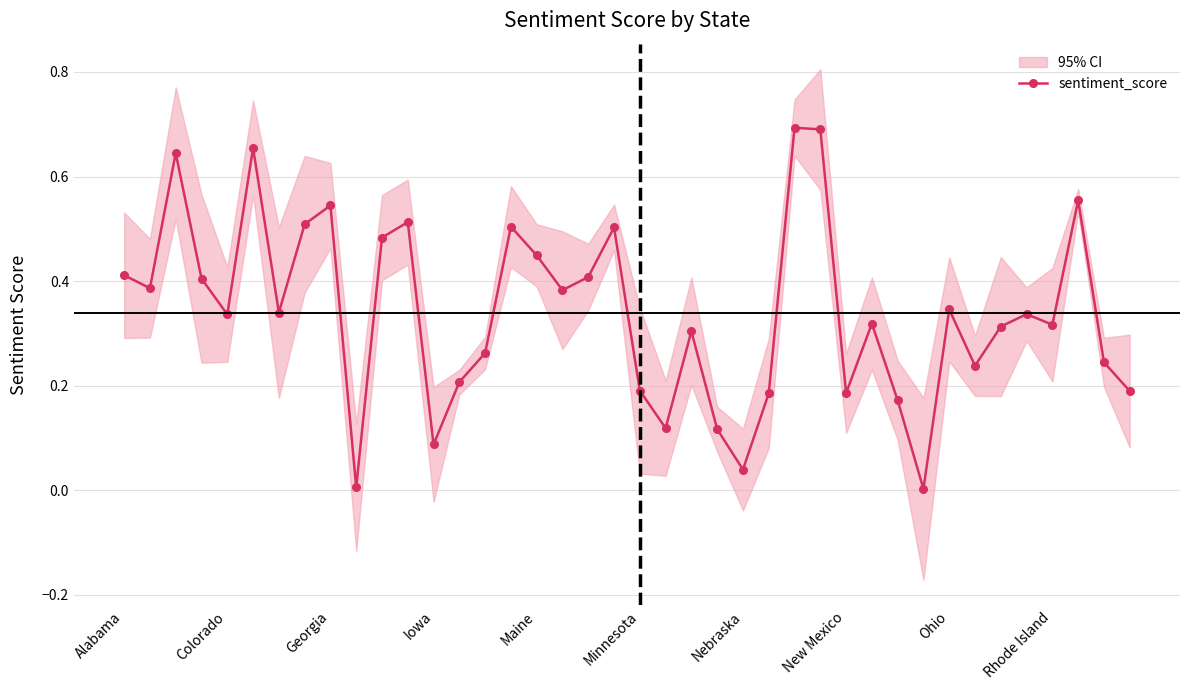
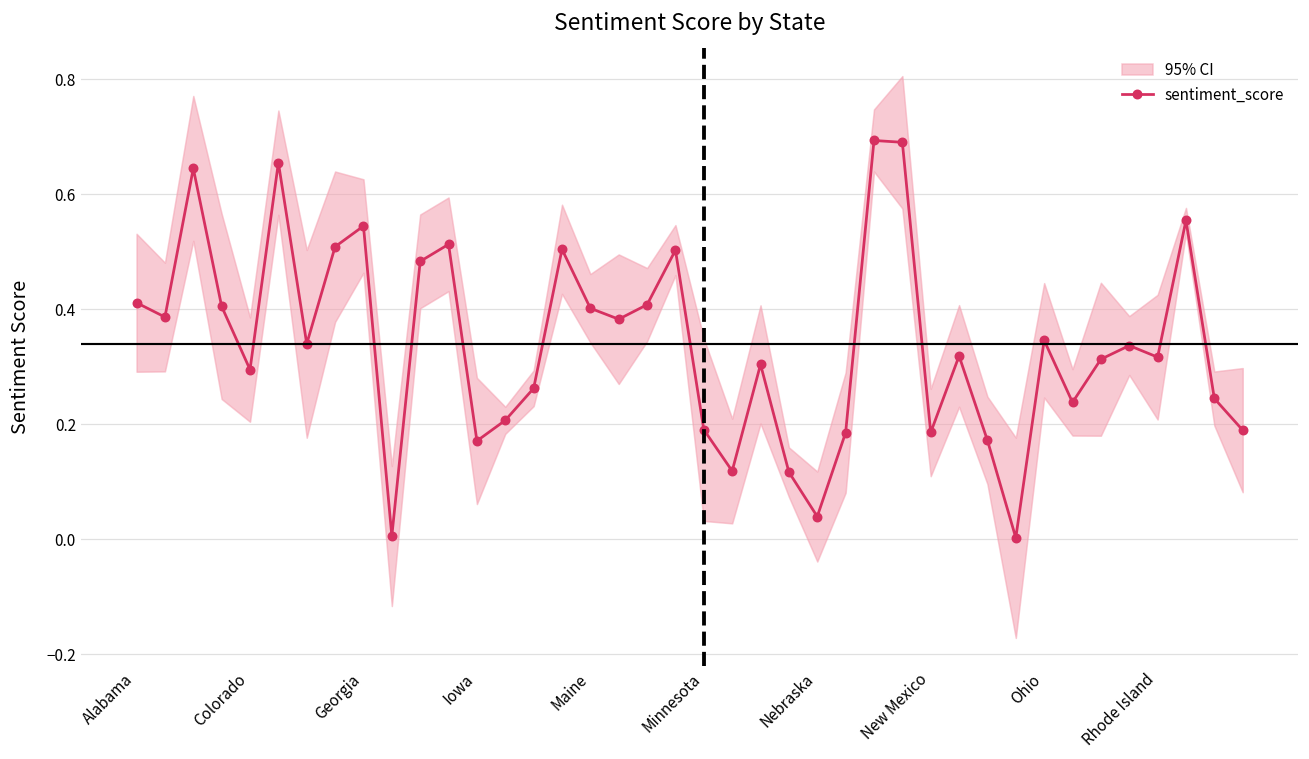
sentiment_score, Colorado: 0.34 -> 0.30
sentiment_score, Iowa: 0.09 -> 0.17
sentiment_score, Maine: 0.45 -> 0.40
